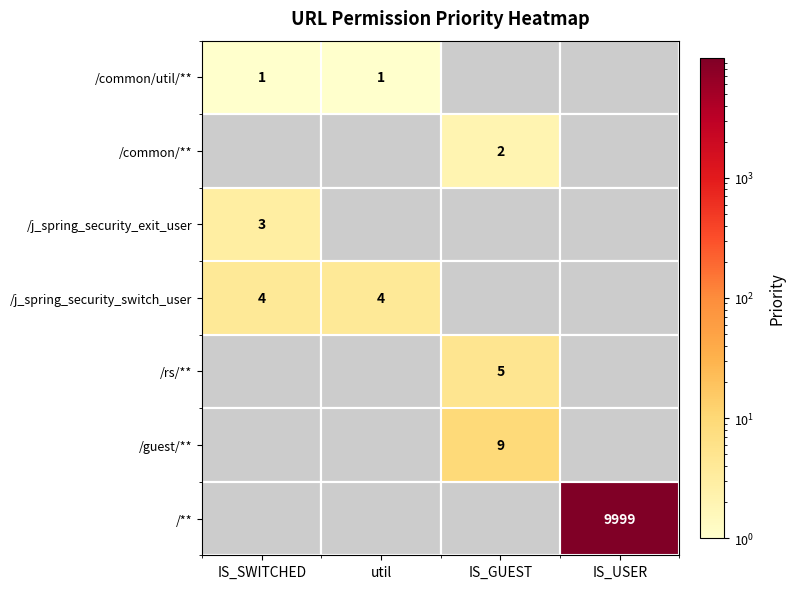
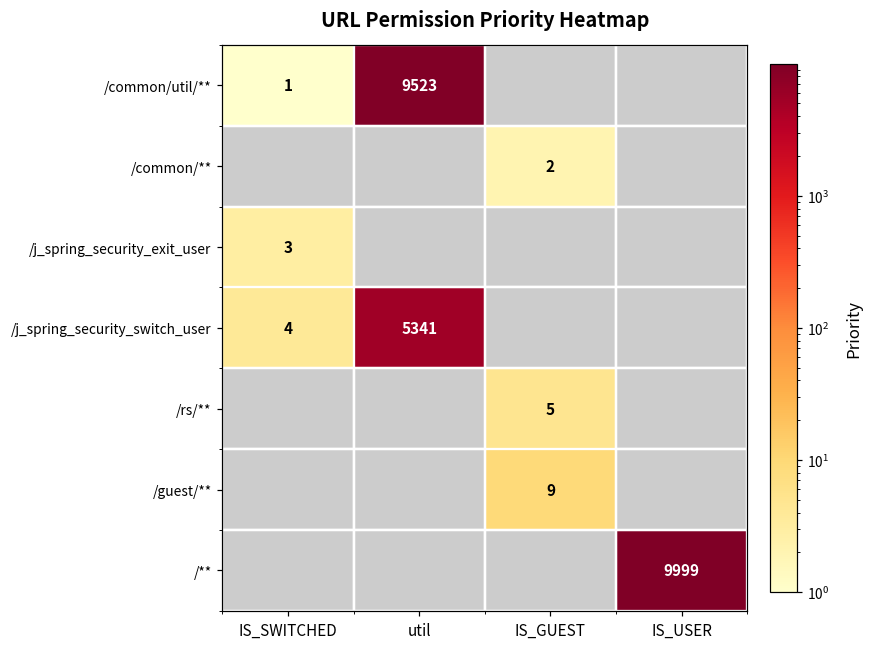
/common/util/**, util: 1 -> 9523
/j_spring_security_switch_user, util: 4 -> 5341
